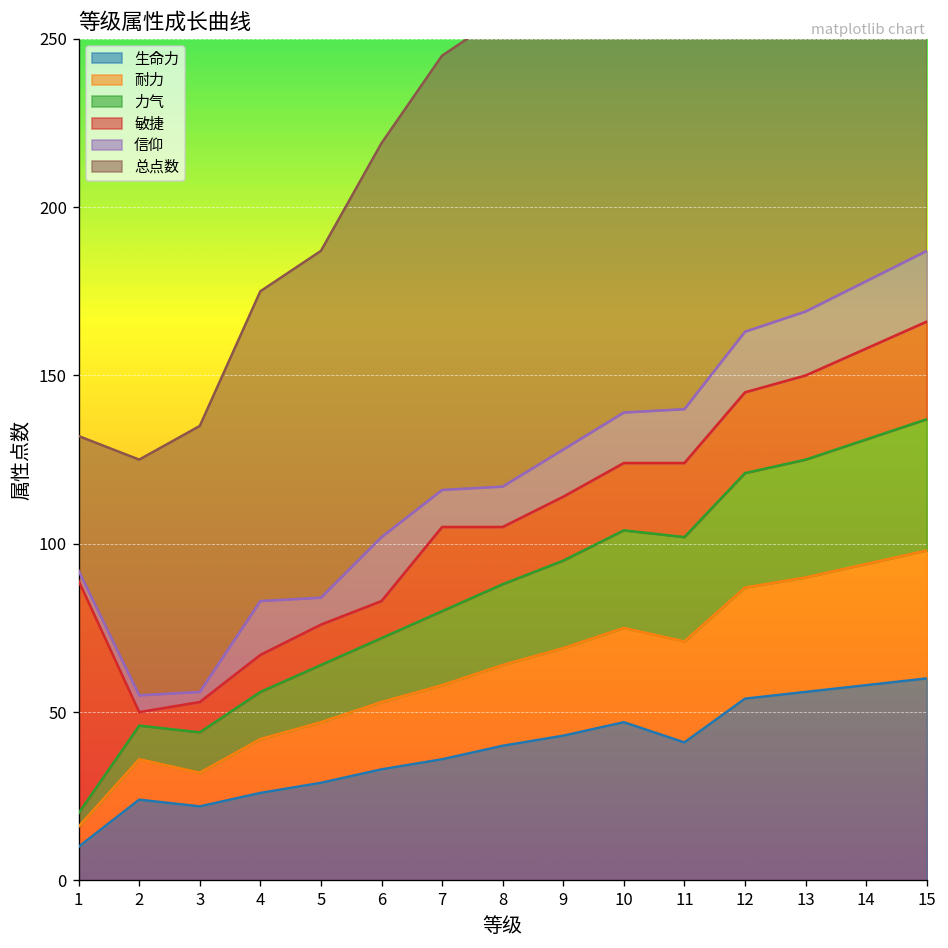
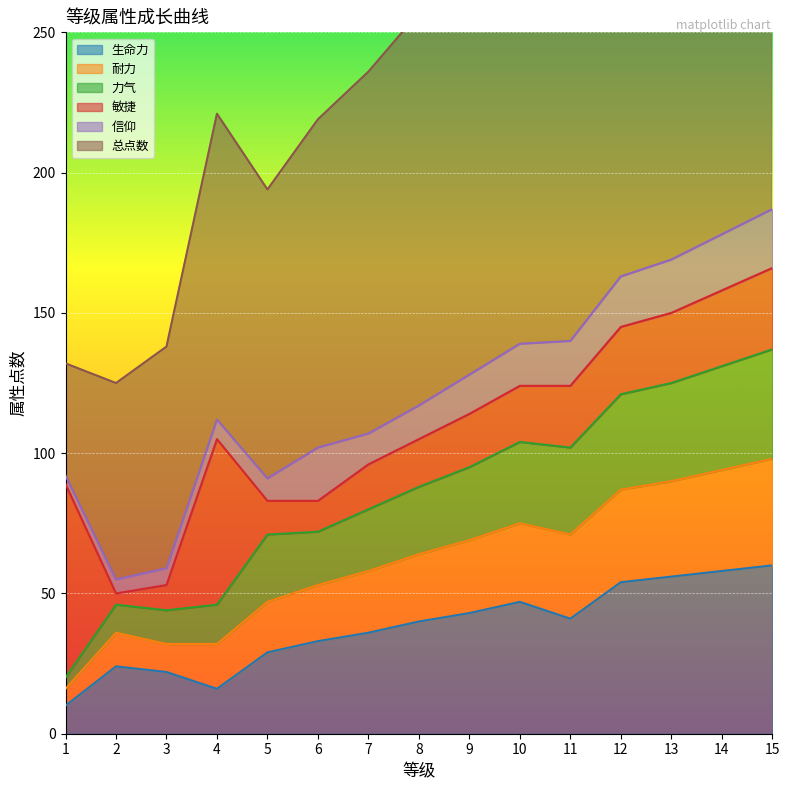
信仰, 3: 3 -> 6
生命力, 4: 26 -> 16
敏捷, 4: 11 -> 59
信仰, 4: 16 -> 7
总点数, 4: 92 -> 109
力气, 5: 17 -> 24
敏捷, 7: 25 -> 16
